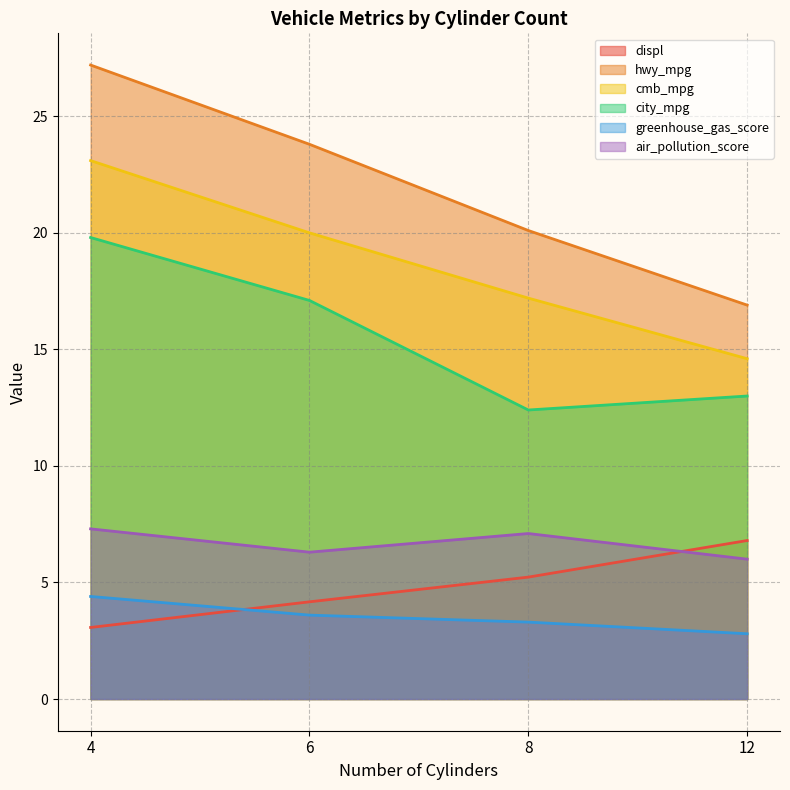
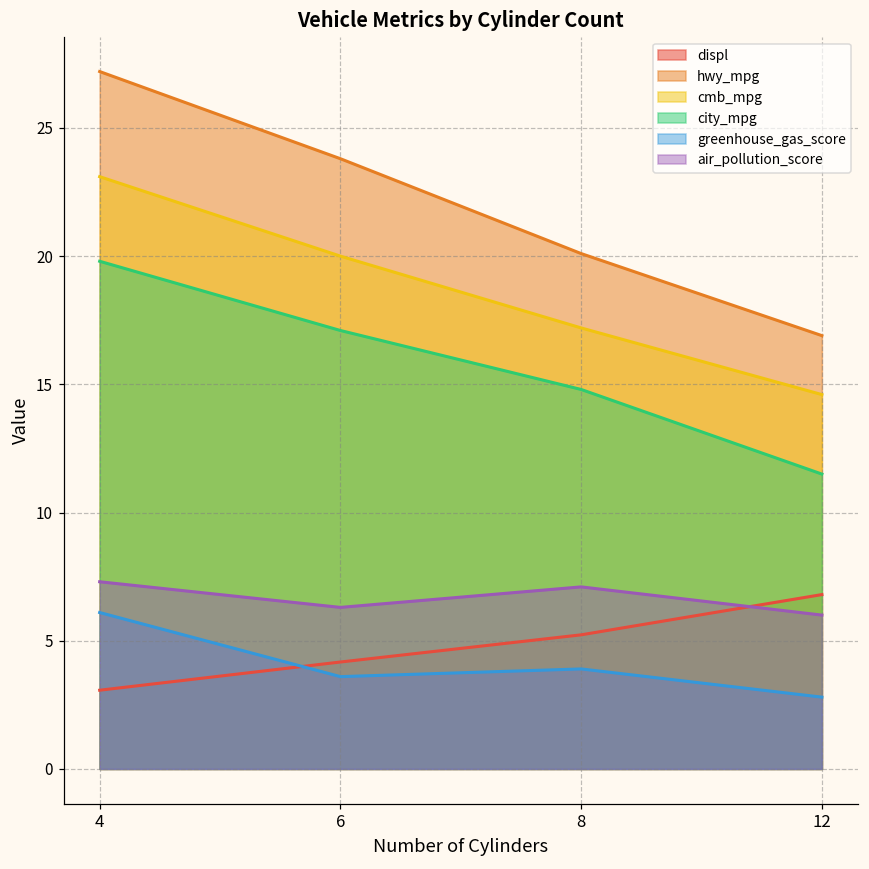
greenhouse_gas_score, 4: 4.4 -> 6.1
city_mpg, 8: 12.4 -> 14.8
greenhouse_gas_score, 8: 3.3 -> 3.9
city_mpg, 12: 13.0 -> 11.5
